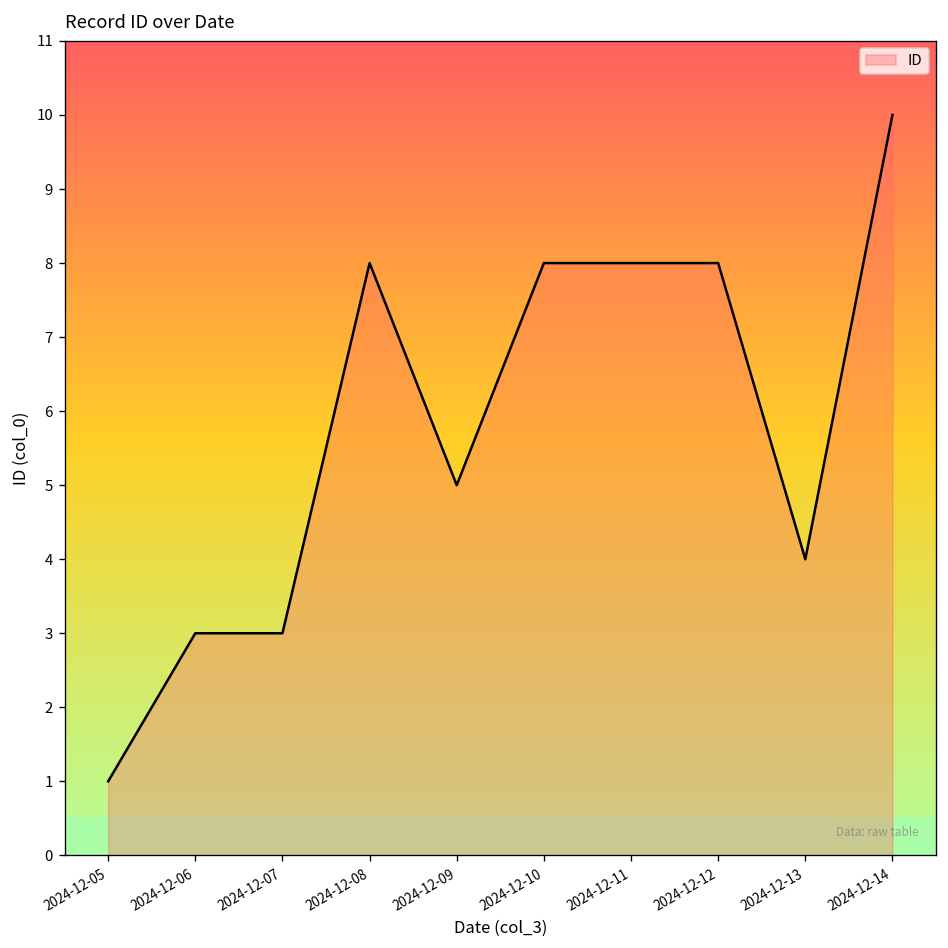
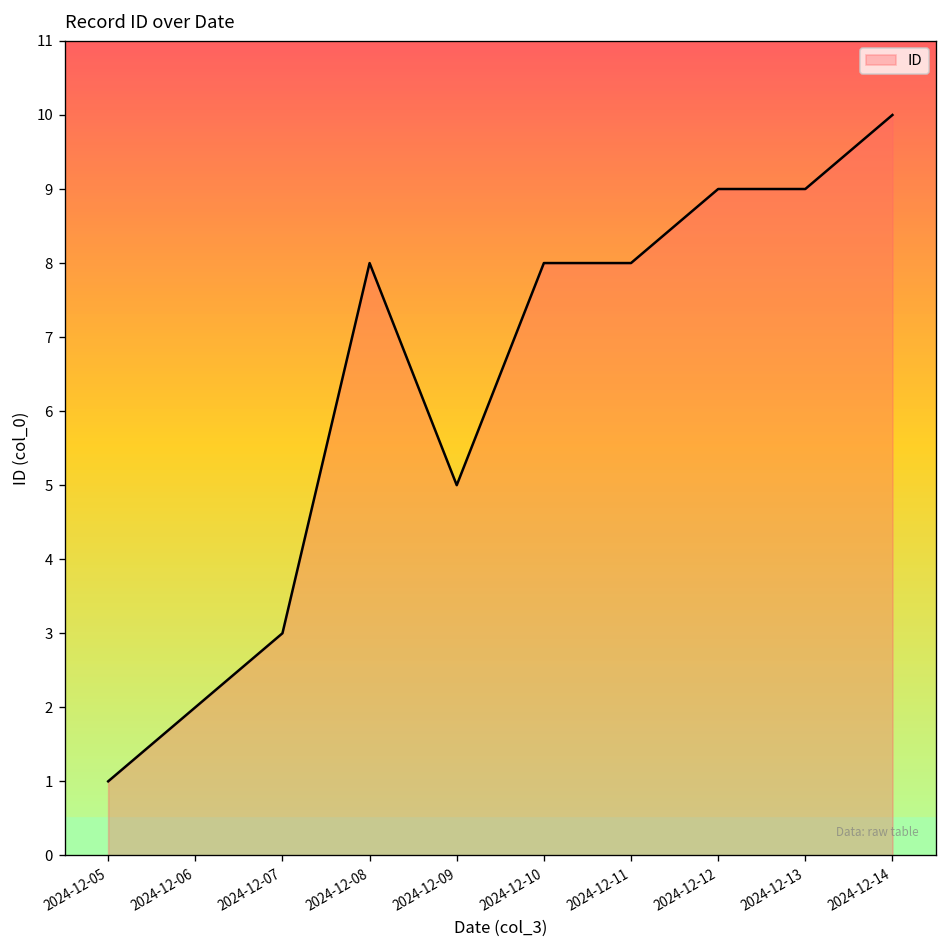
2024-12-06: 3 -> 2
2024-12-12: 8 -> 9
2024-12-13: 4 -> 9
